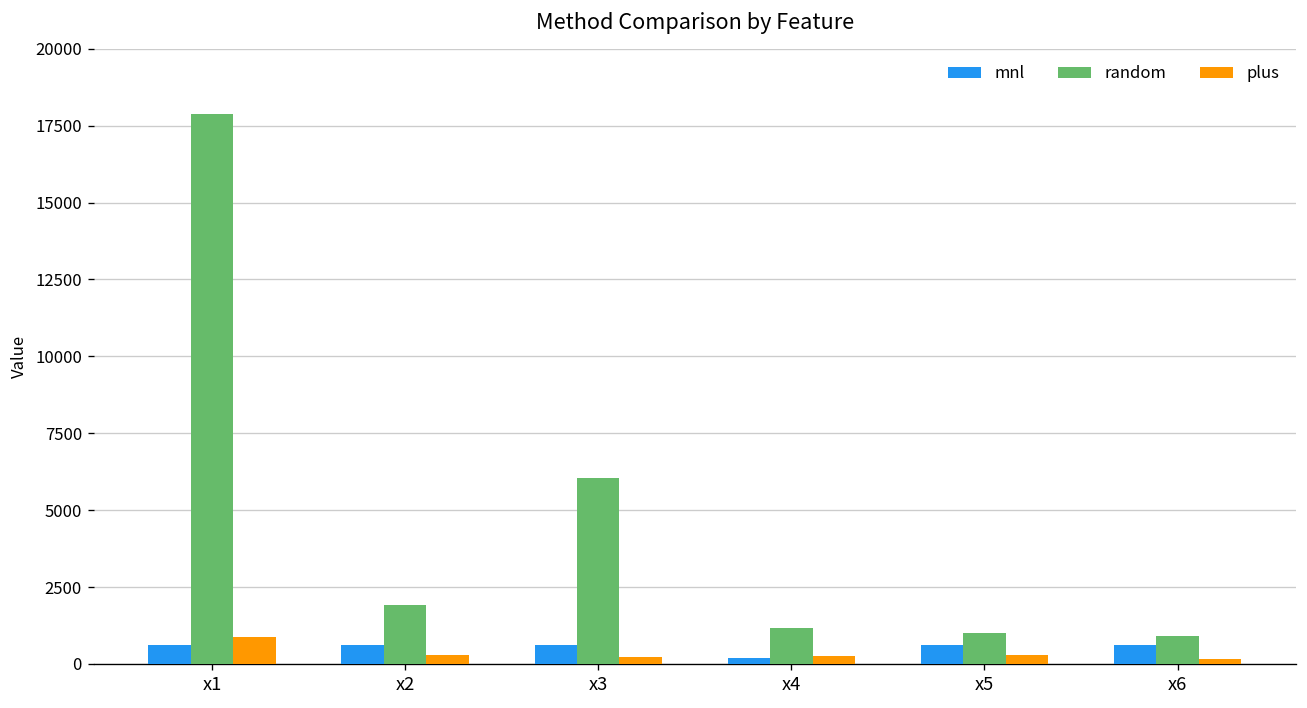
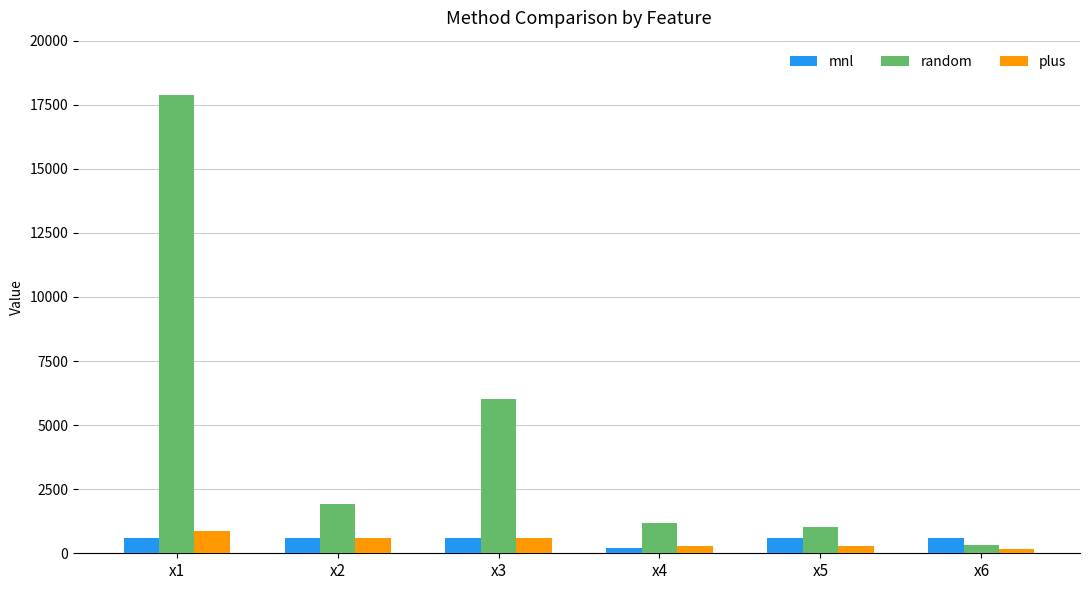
plus, x2: 300 -> 600
plus, x3: 200 -> 600
random, x6: 900 -> 300
